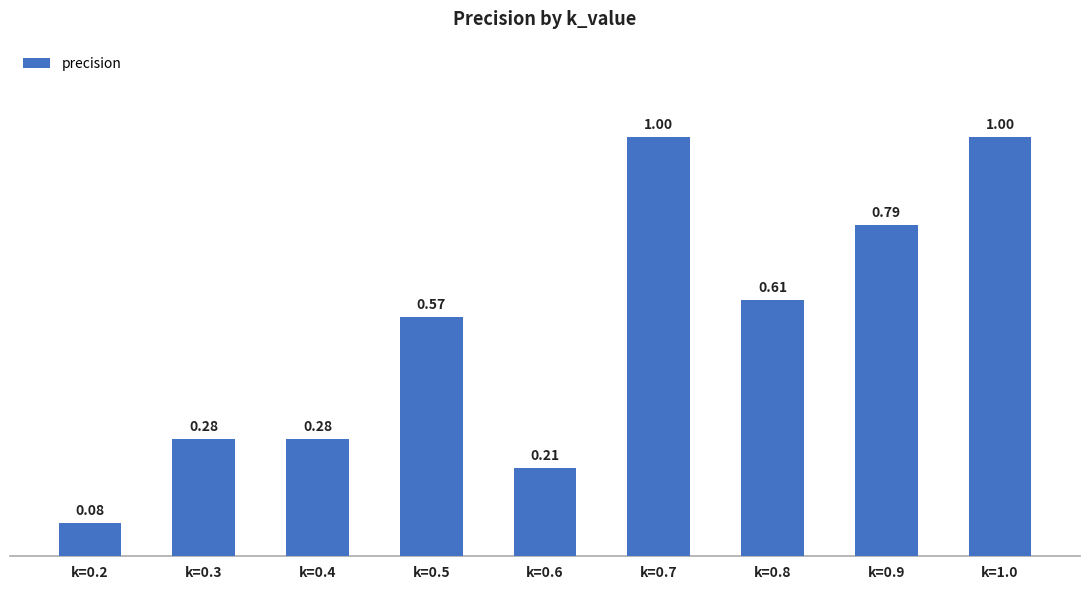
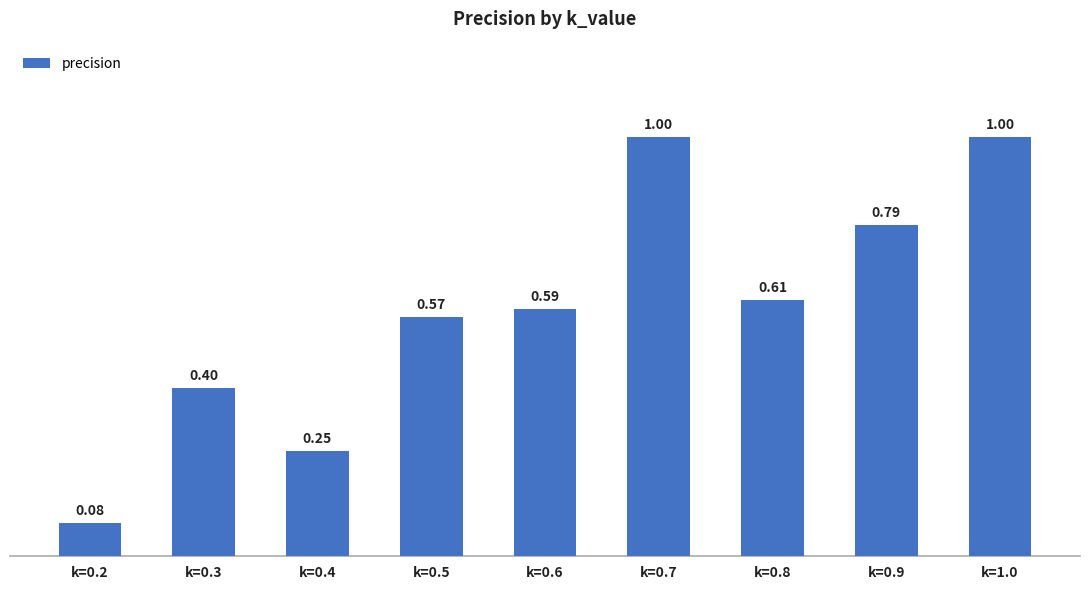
k=0.3: 0.28 -> 0.40
k=0.4: 0.28 -> 0.25
k=0.6: 0.21 -> 0.59
